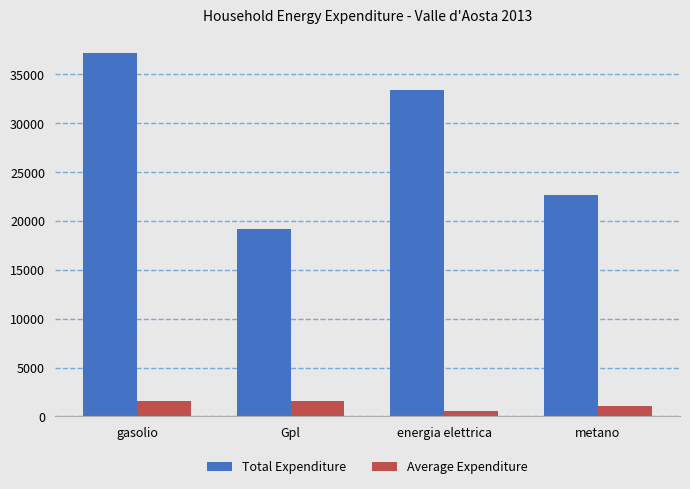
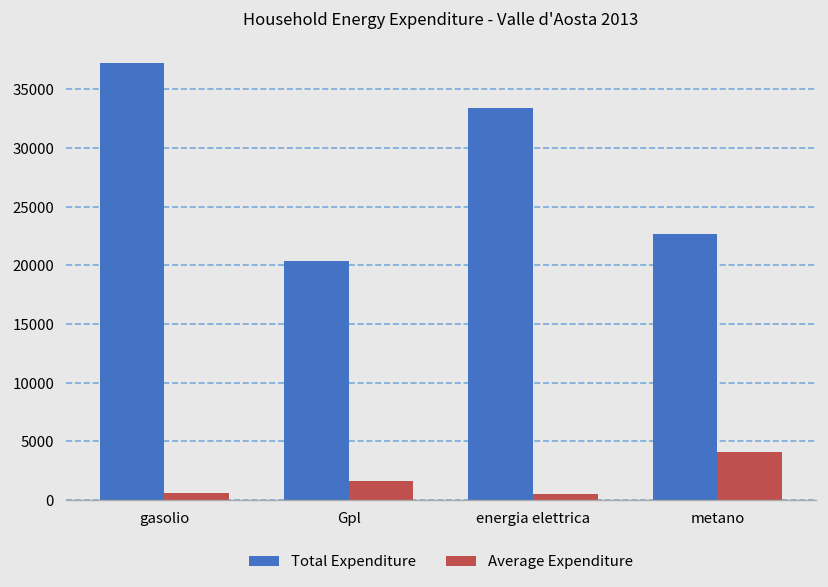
Average Expenditure, gasolio: 2000 -> 1000
Total Expenditure, Gpl: 19000 -> 20000
Average Expenditure, metano: 1000 -> 4000
